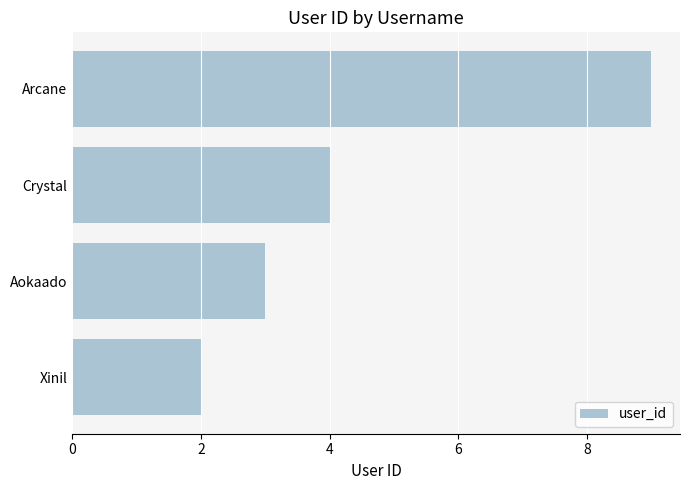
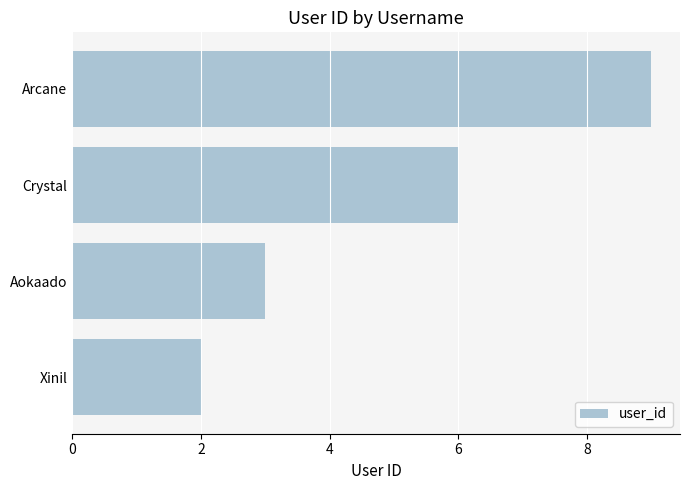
Crystal: 4 -> 6
